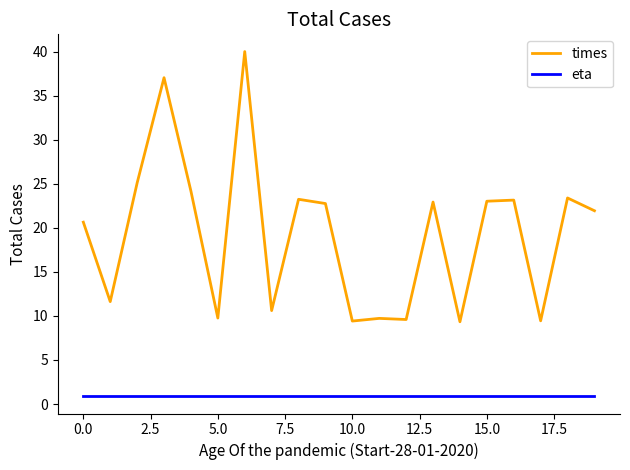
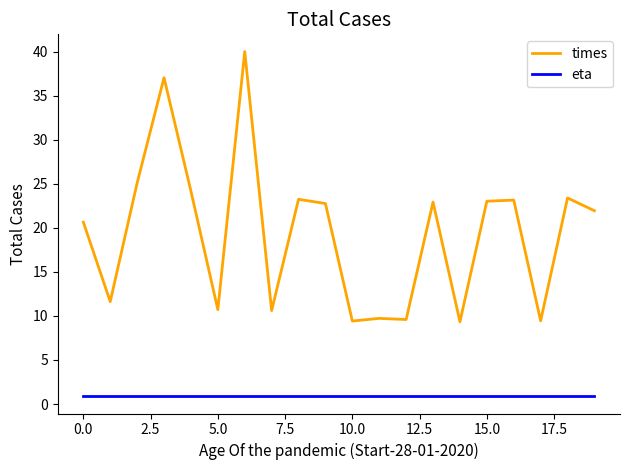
times, 5.0: 10 -> 11
